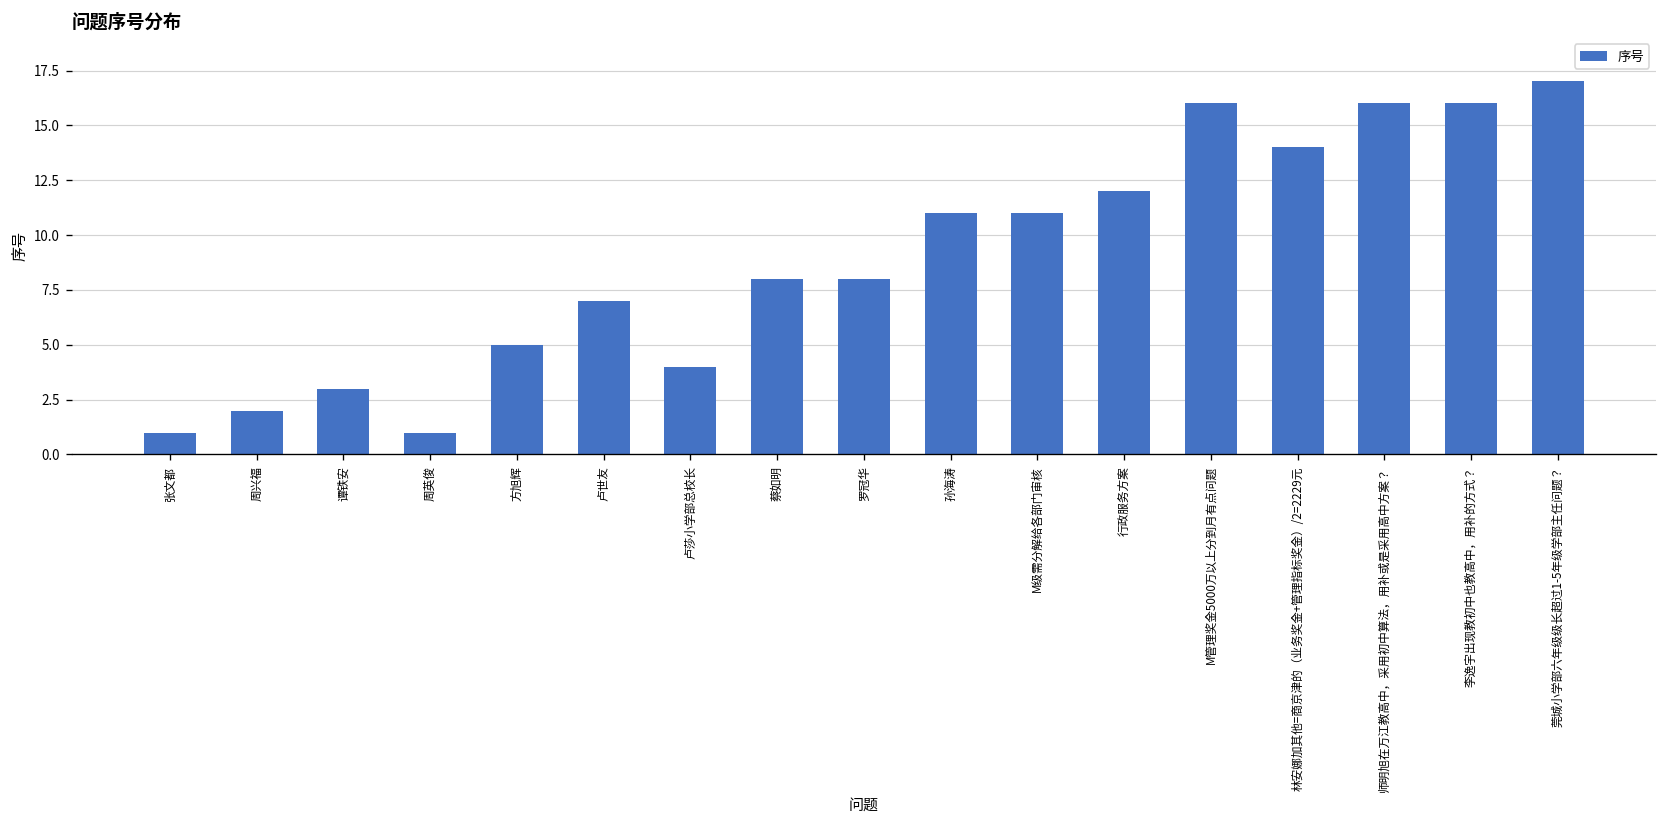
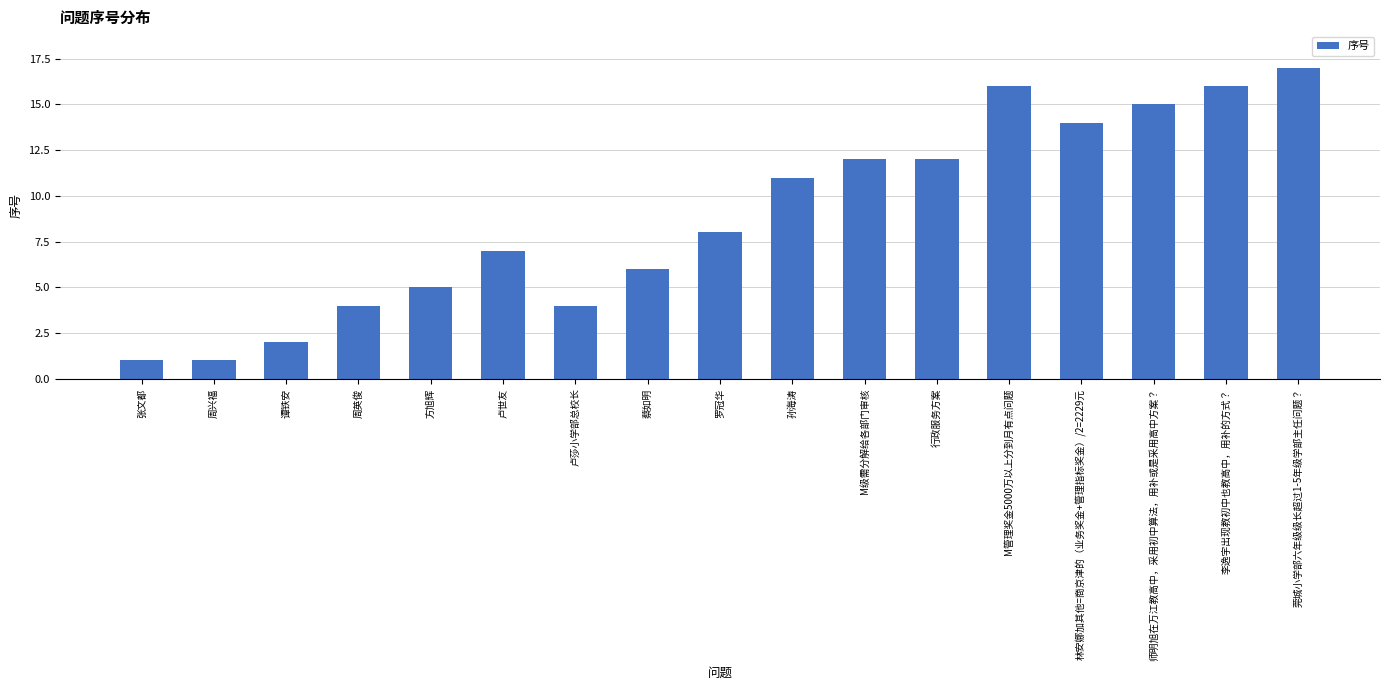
周兴福: 2 -> 1
谭铁安: 3 -> 2
周英俊: 1 -> 4
蔡如明: 8 -> 6
M级需分解给各部门审核: 11 -> 12
师明旭在万江教高中，采用初中算法，用补或是采用高中方案？: 16 -> 15
